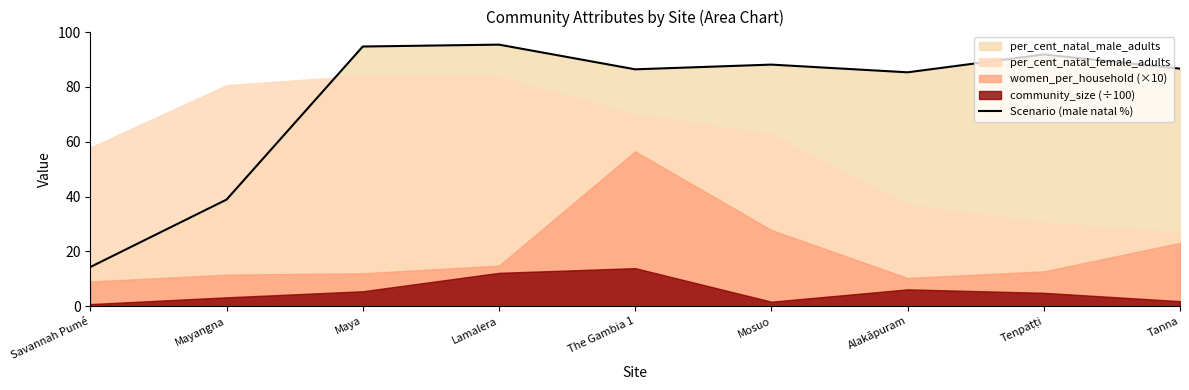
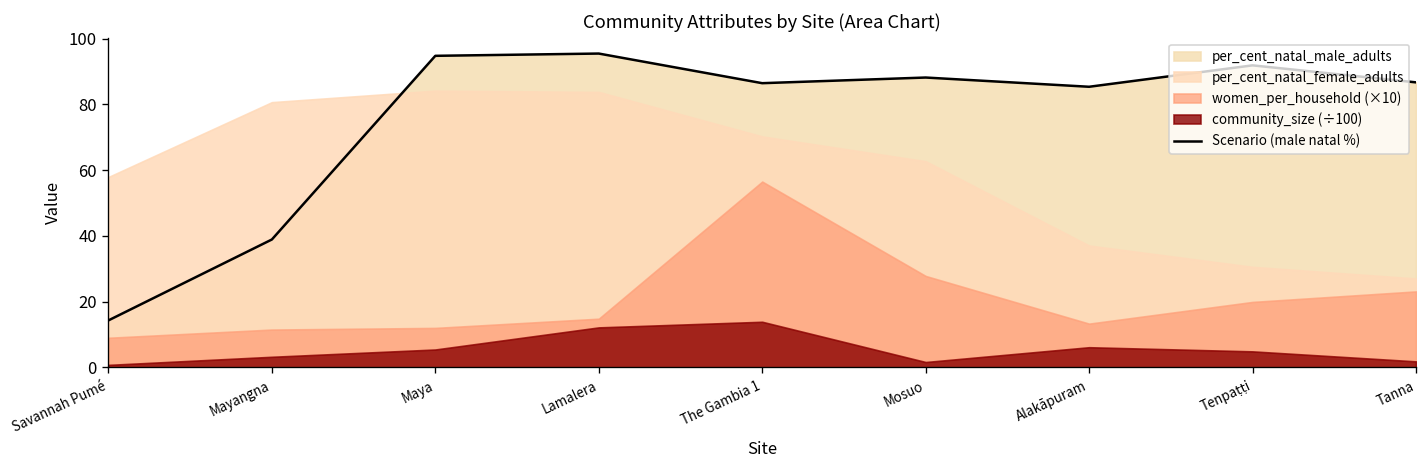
women_per_household (×10), Alakāpuram: 10 -> 13
women_per_household (×10), Tenpaṭṭi: 13 -> 20
